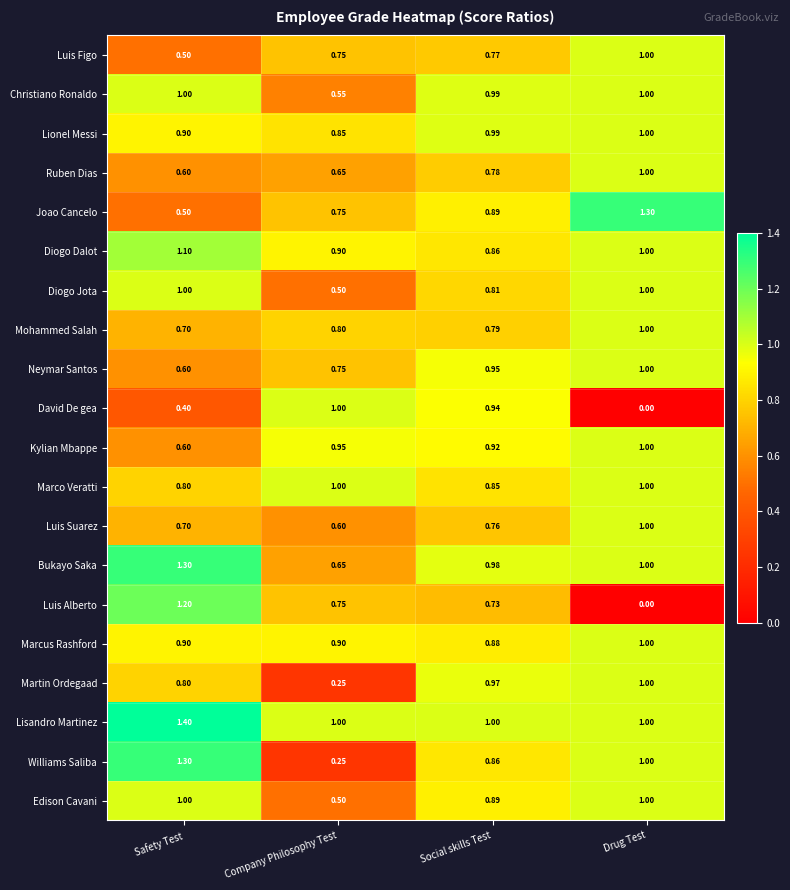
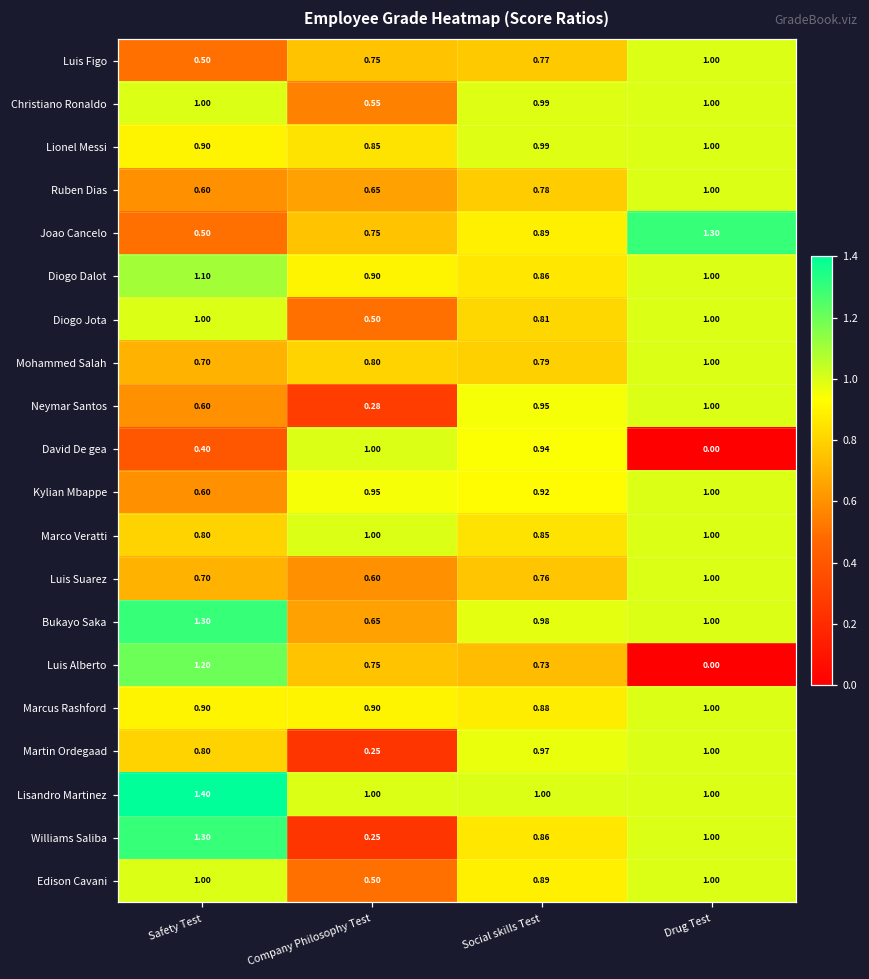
Neymar Santos, Company Philosophy Test: 0.75 -> 0.28
